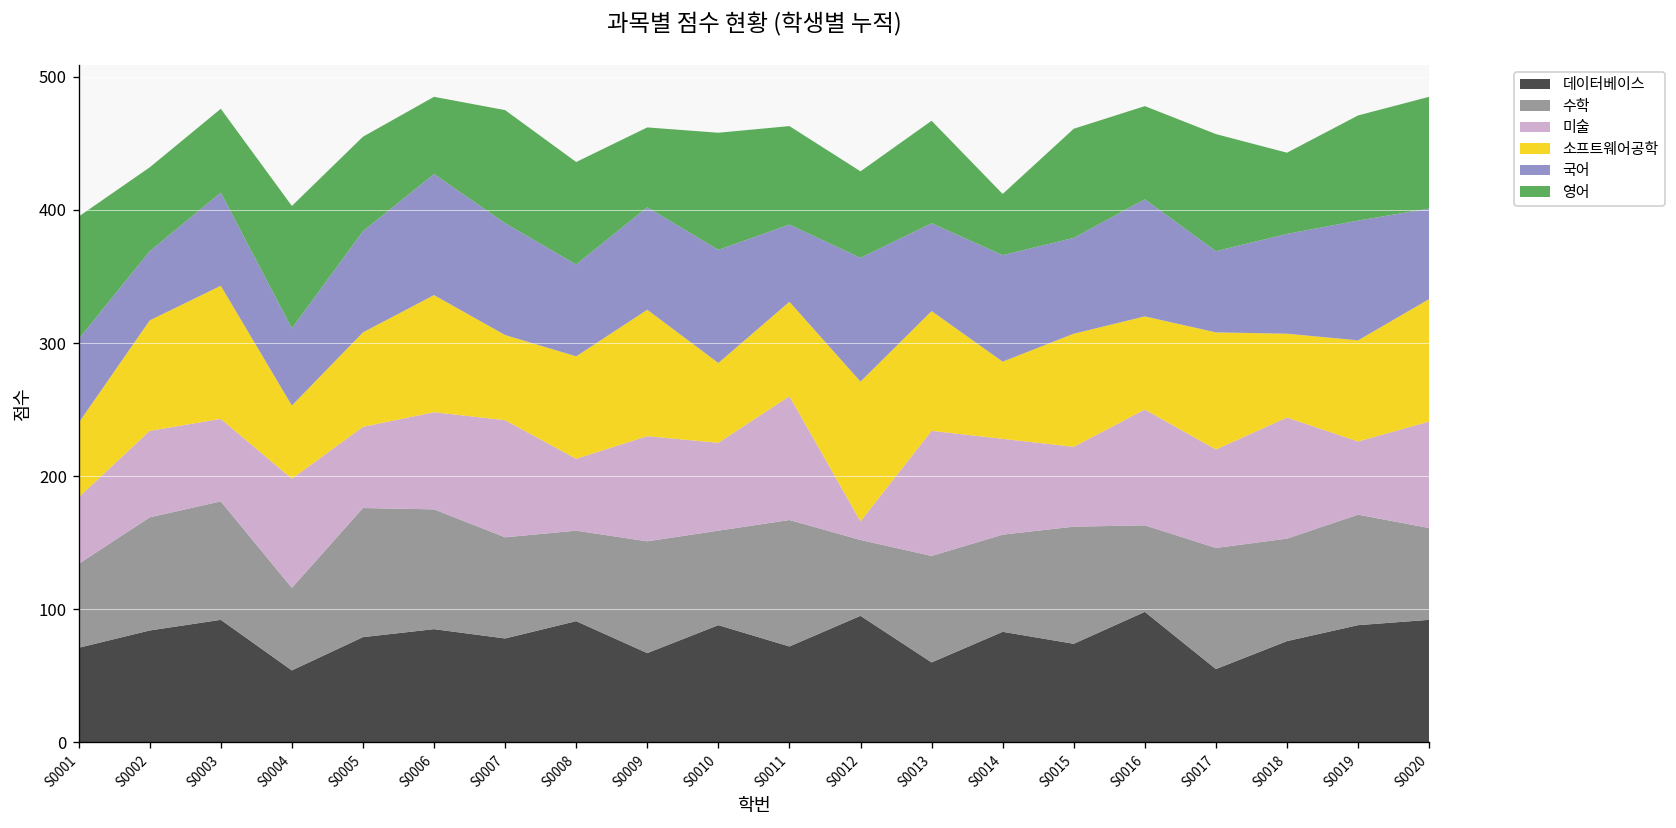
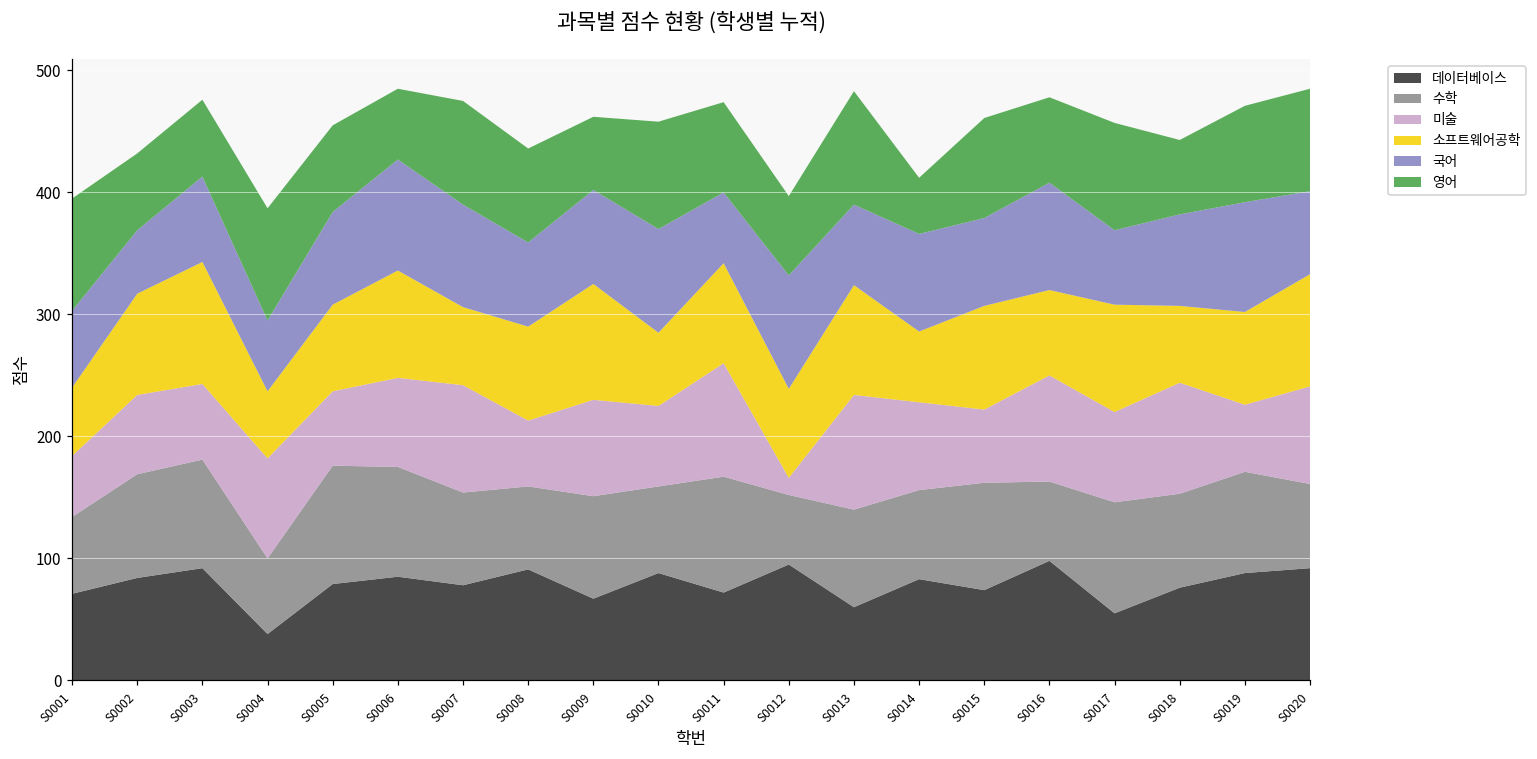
데이터베이스, S0004: 54 -> 38
소프트웨어공학, S0011: 71 -> 82
소프트웨어공학, S0012: 105 -> 73
영어, S0013: 77 -> 93
